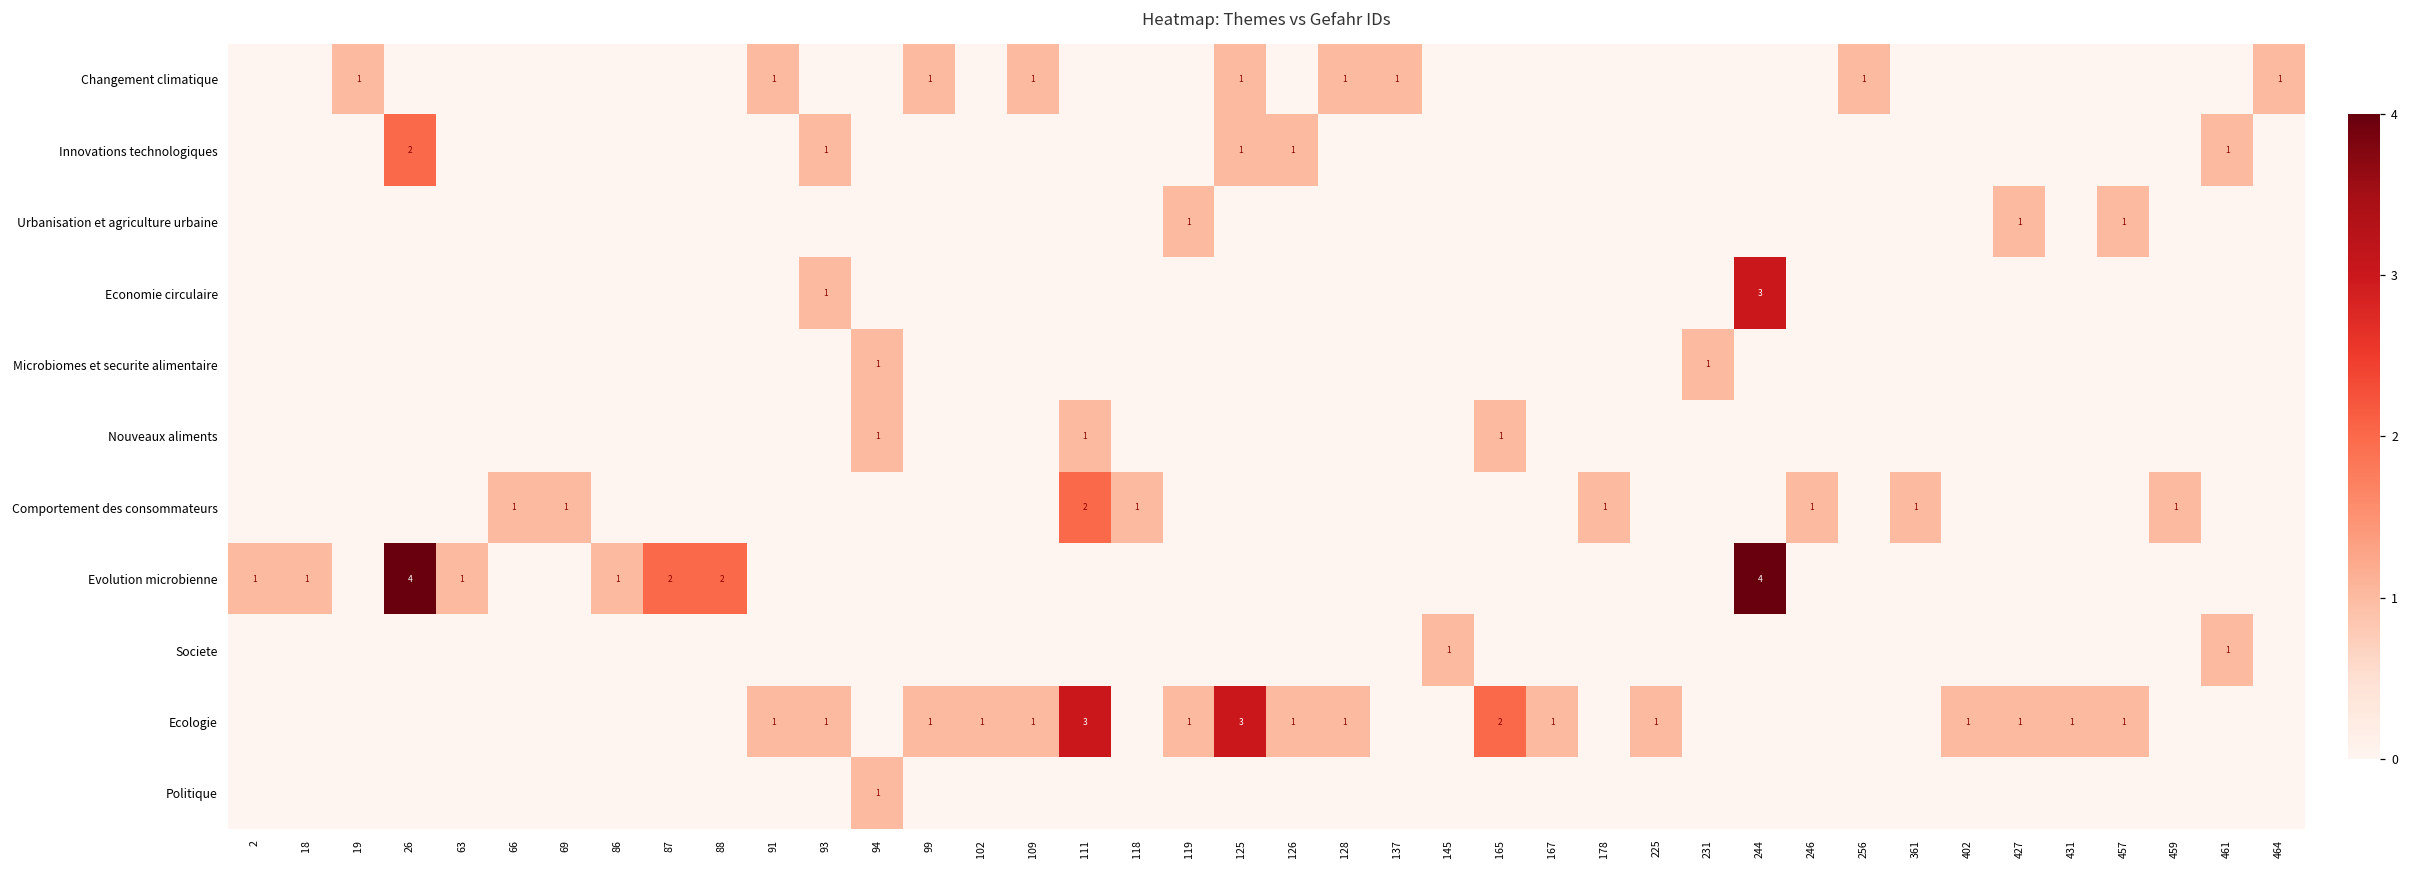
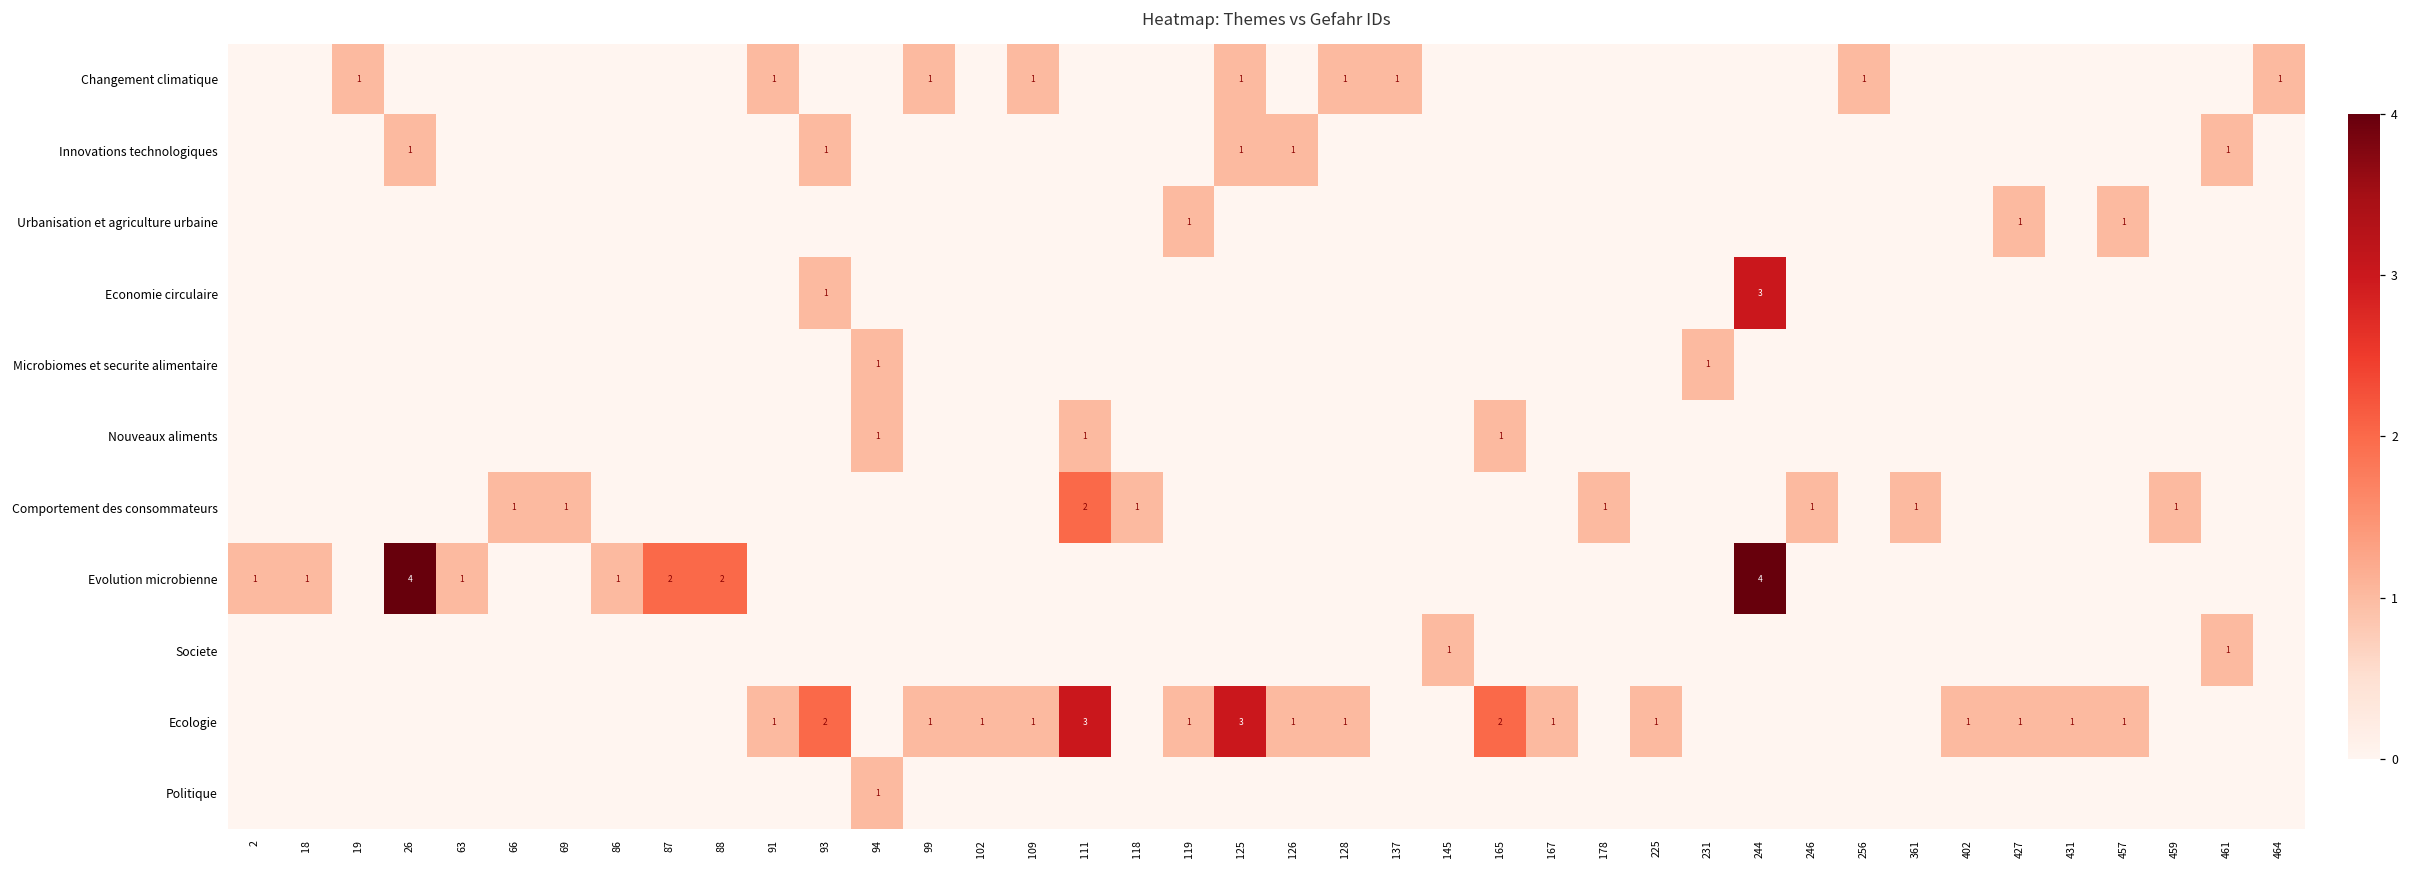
Innovations technologiques, 26: 2 -> 1
Ecologie, 93: 1 -> 2
